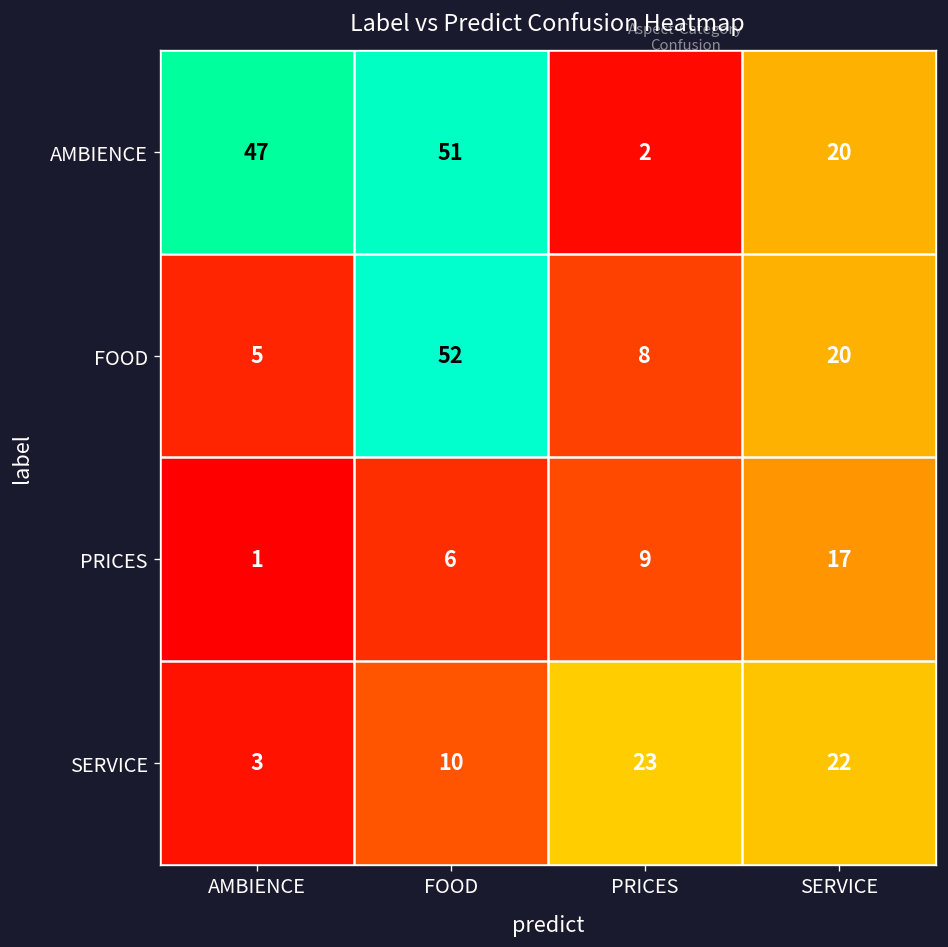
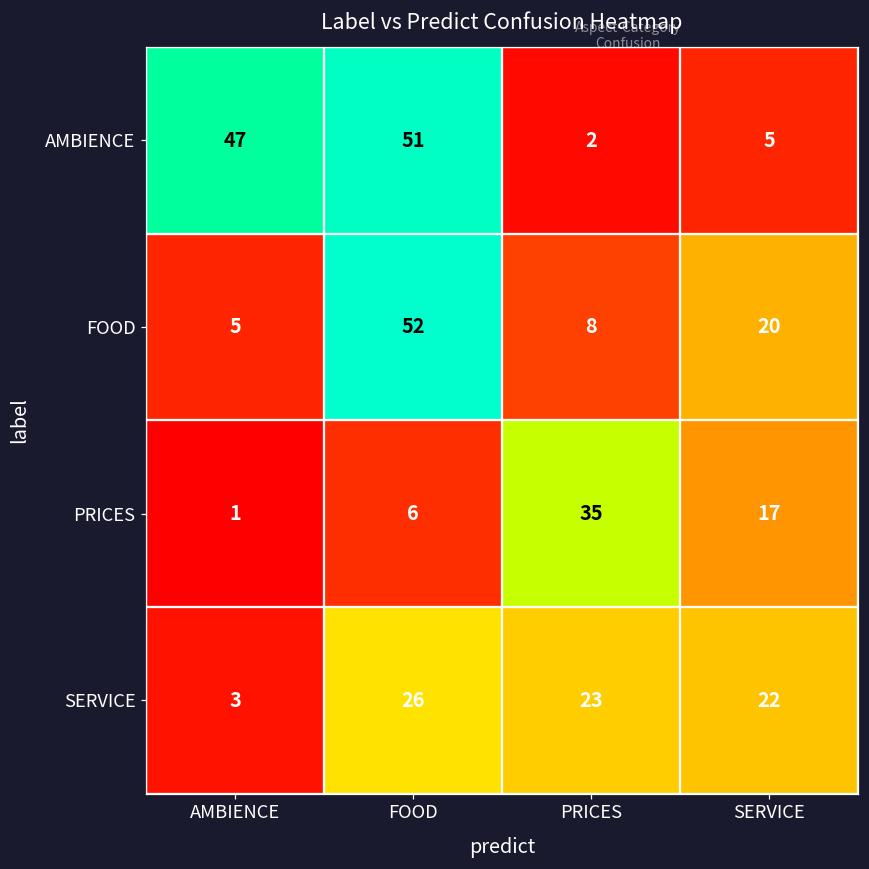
AMBIENCE, SERVICE: 20 -> 5
PRICES, PRICES: 9 -> 35
SERVICE, FOOD: 10 -> 26
